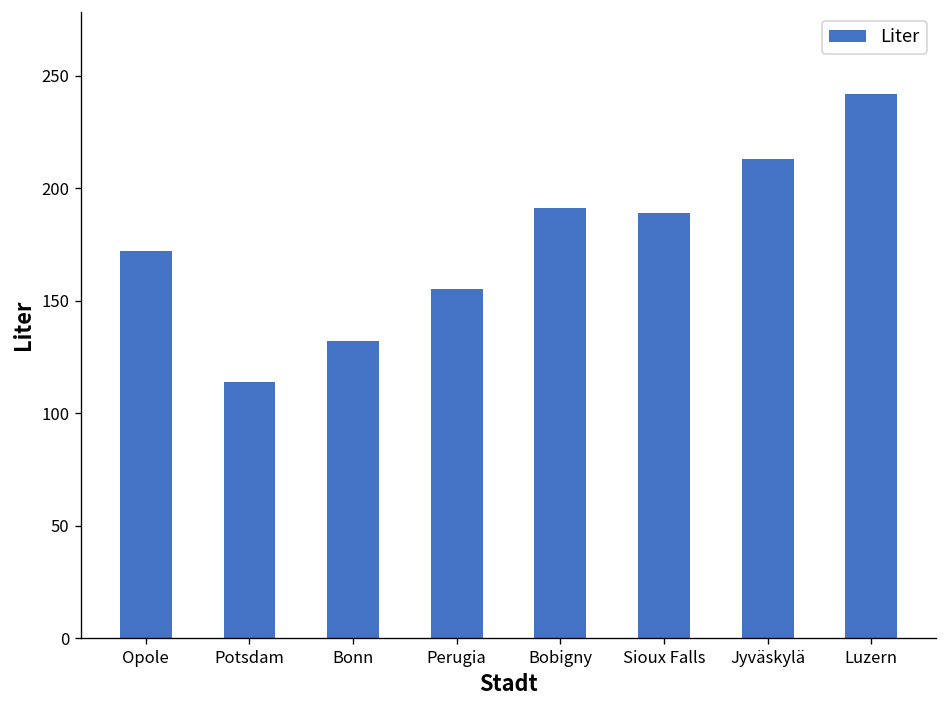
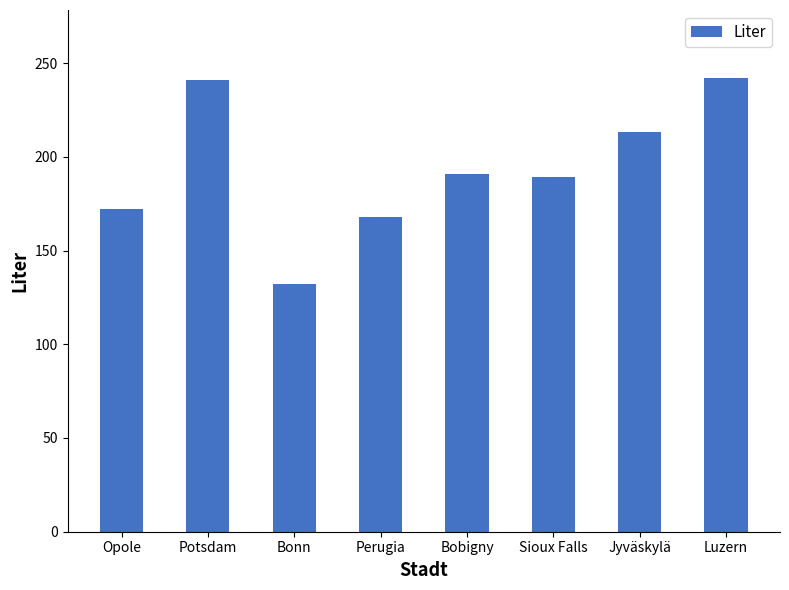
Potsdam: 114 -> 241
Perugia: 155 -> 168
